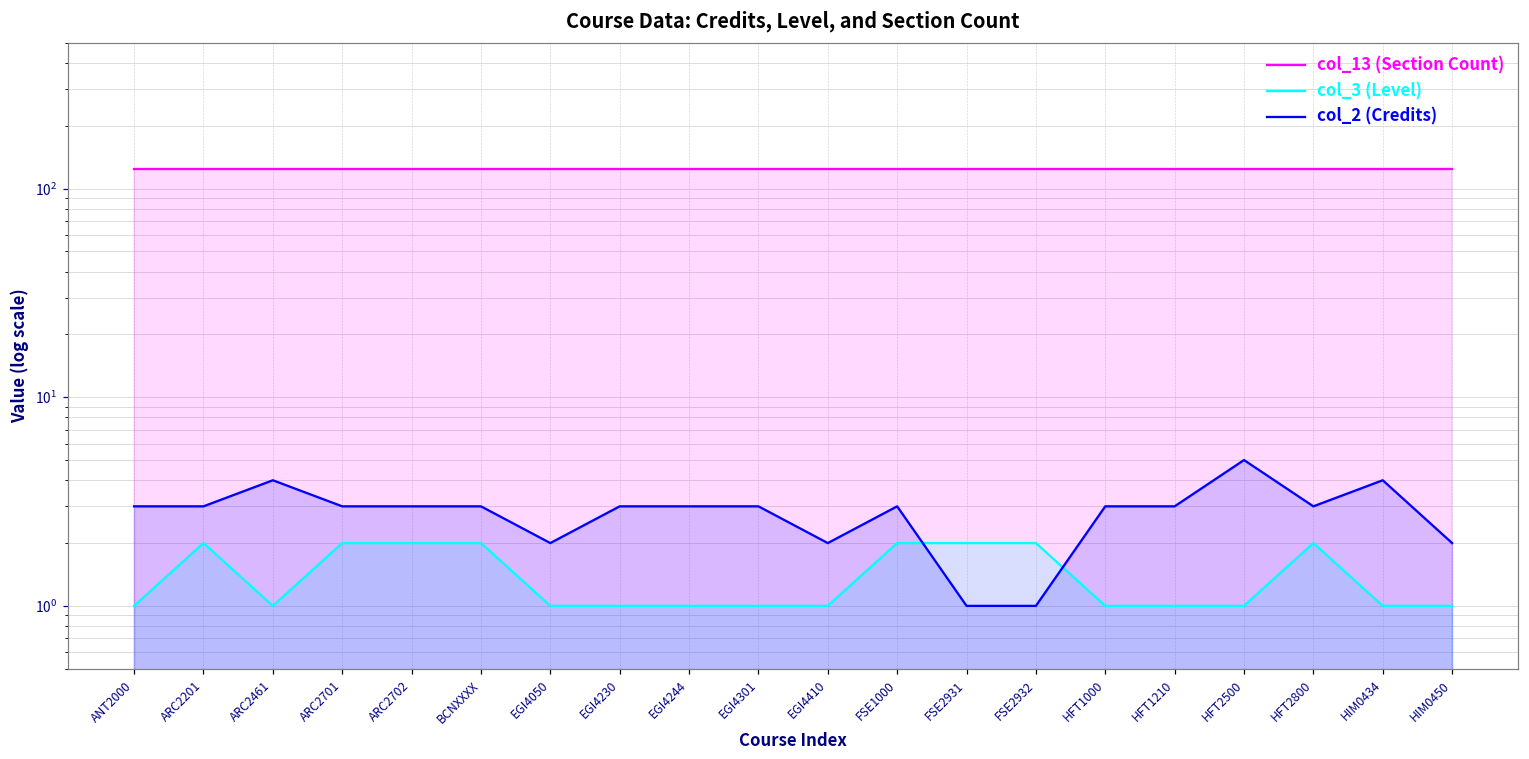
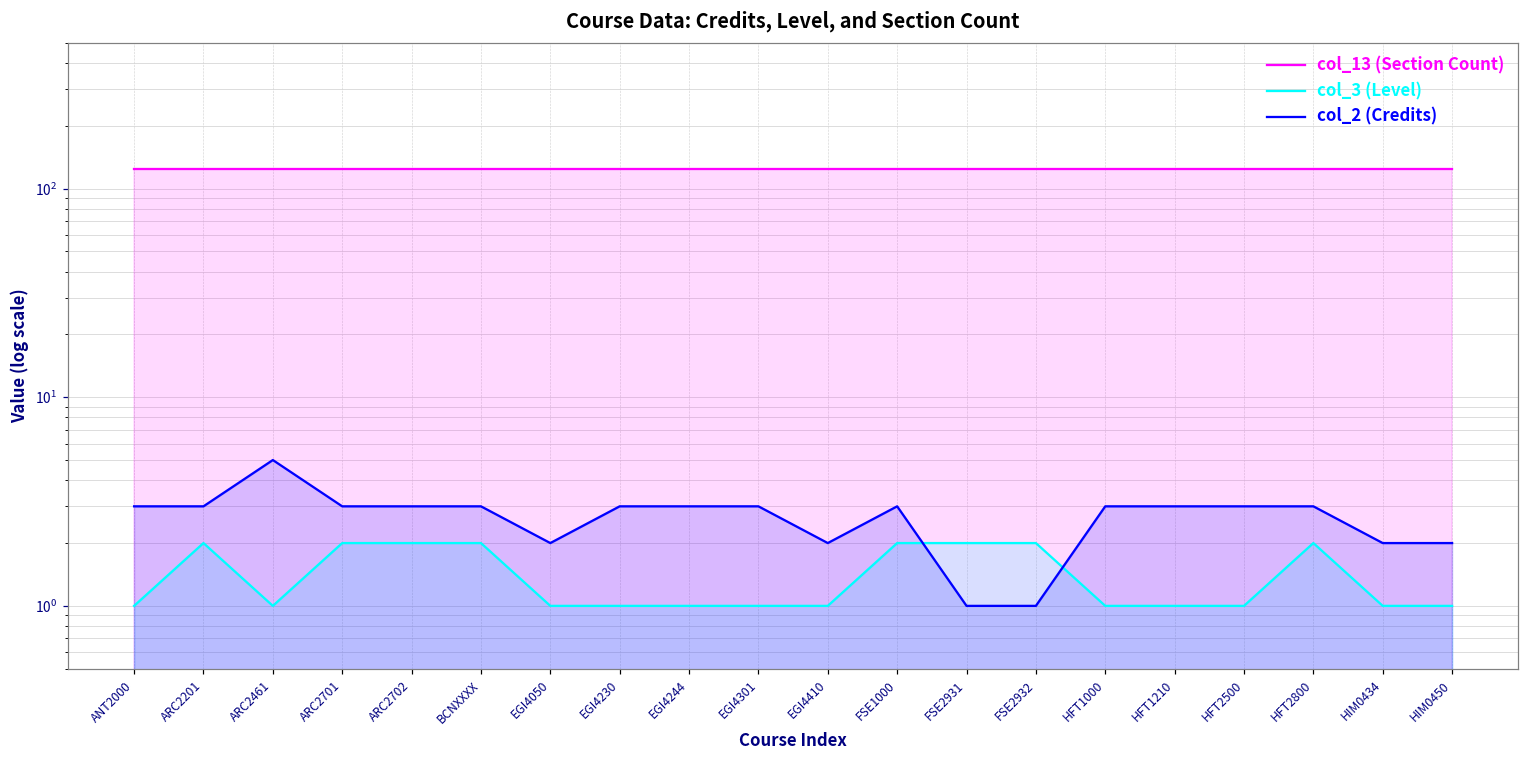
col_2 (Credits), ARC2461: 4 -> 5
col_2 (Credits), HFT2500: 5 -> 3
col_2 (Credits), HIM0434: 4 -> 2
